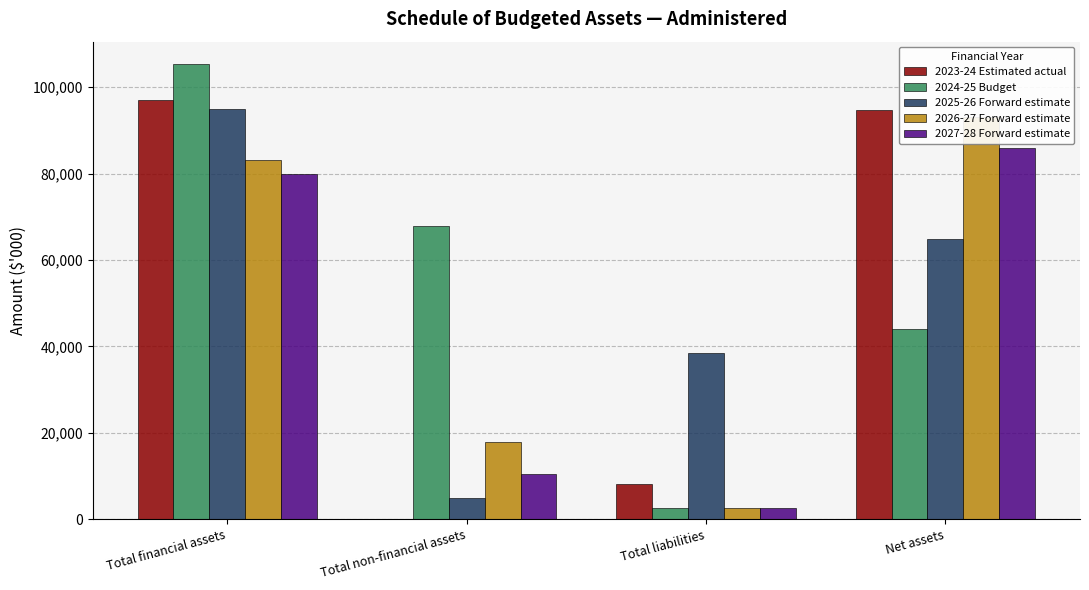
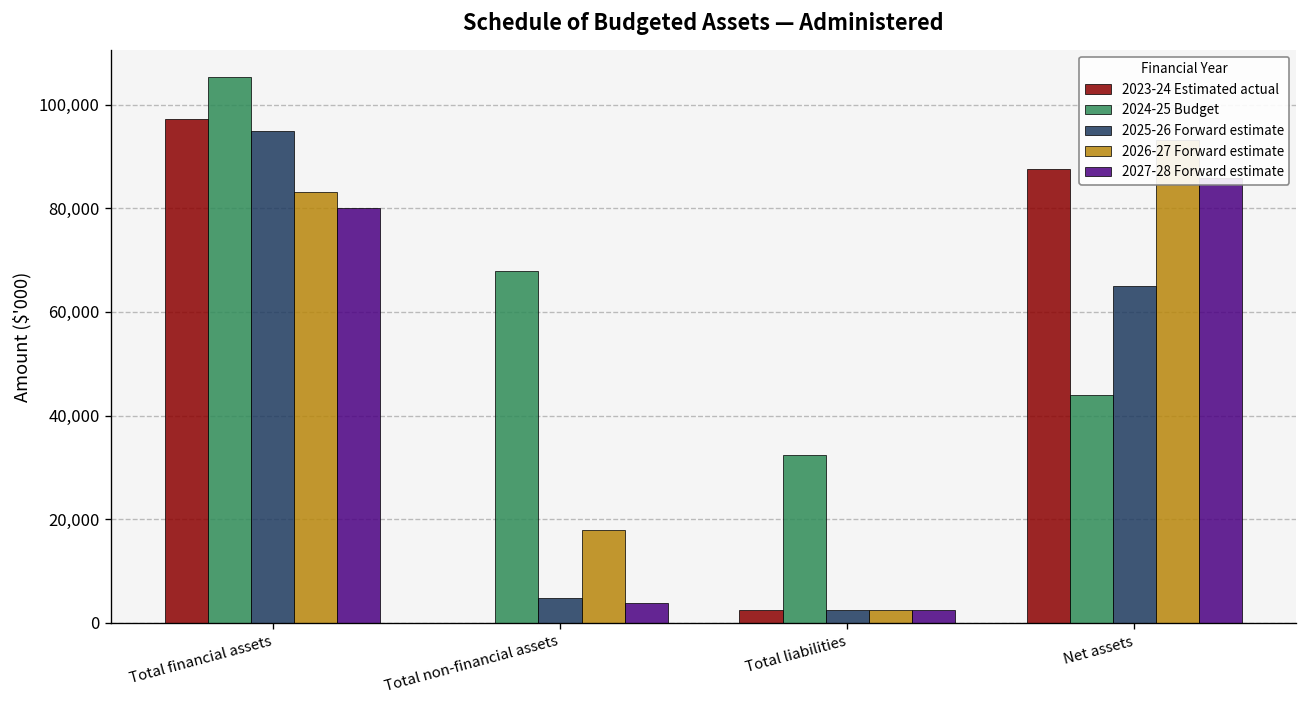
2027-28 Forward estimate, Total non-financial assets: 10,000 -> 4,000
2023-24 Estimated actual, Total liabilities: 8,000 -> 3,000
2024-25 Budget, Total liabilities: 3,000 -> 32,000
2025-26 Forward estimate, Total liabilities: 38,000 -> 3,000
2023-24 Estimated actual, Net assets: 95,000 -> 88,000
